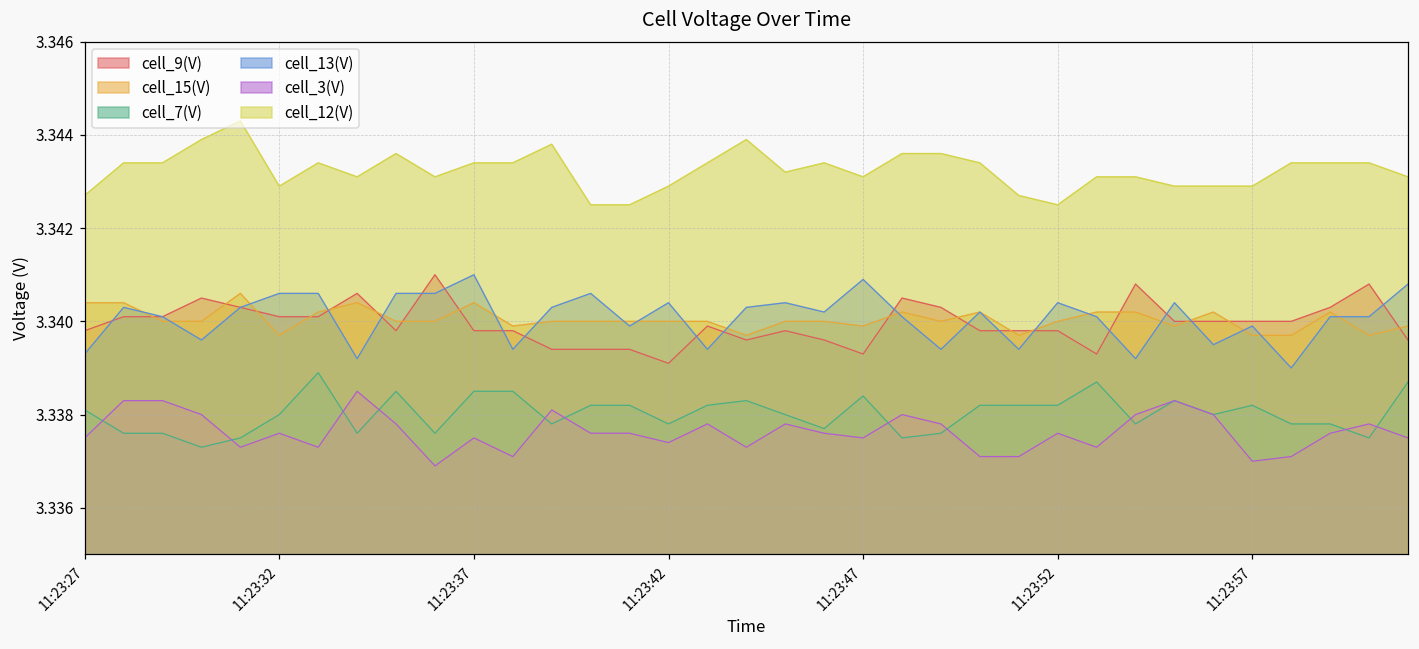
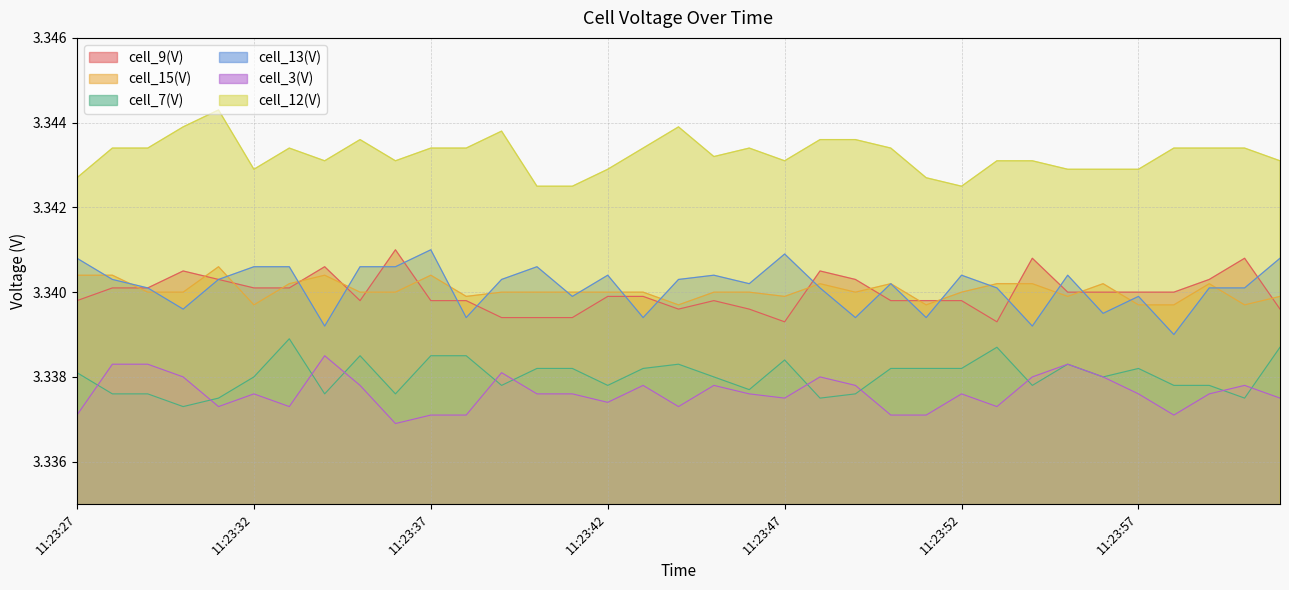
cell_13(V), 11:23:27: 3.3393 -> 3.3408
cell_3(V), 11:23:27: 3.3375 -> 3.3371
cell_3(V), 11:23:37: 3.3375 -> 3.3371
cell_9(V), 11:23:42: 3.3391 -> 3.3399
cell_3(V), 11:23:57: 3.3370 -> 3.3376
